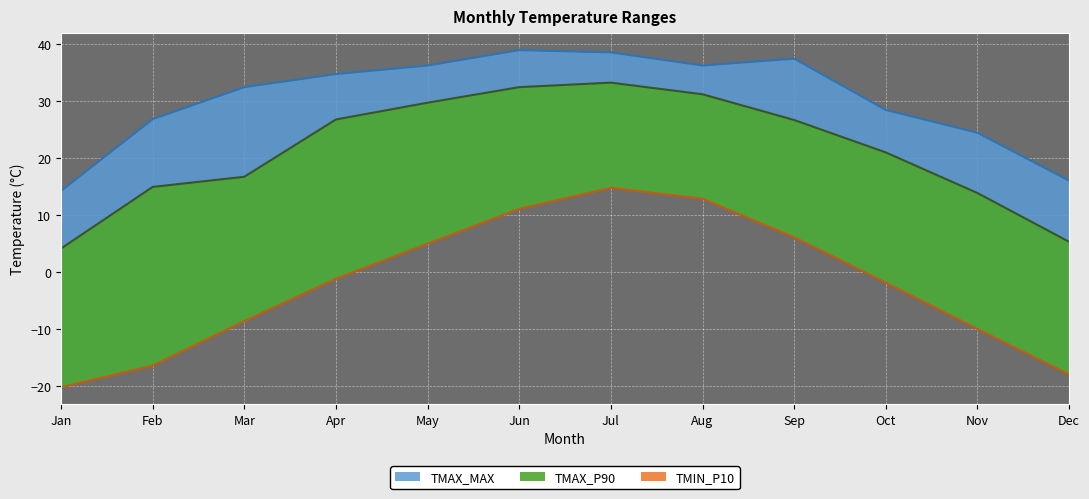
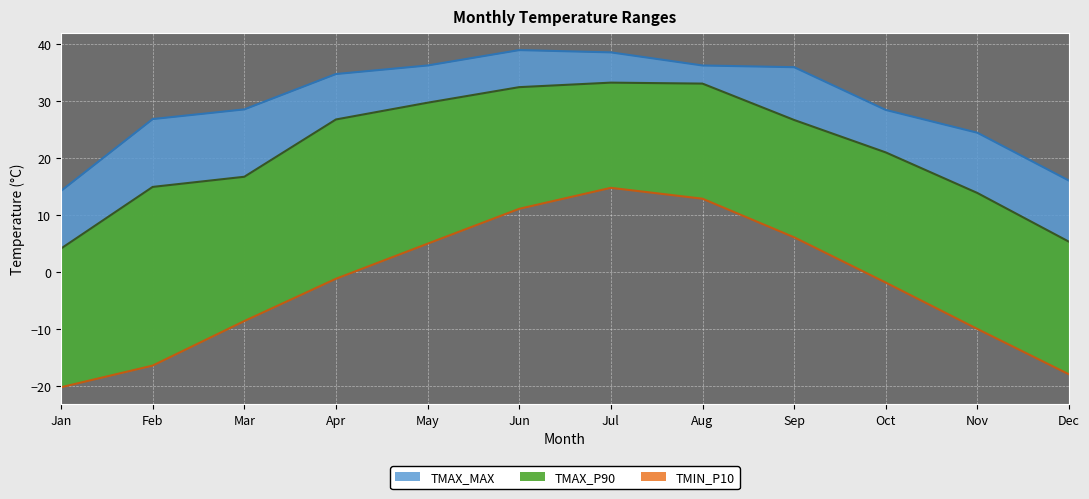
TMAX_MAX, Mar: 33 -> 29
TMAX_P90, Aug: 31 -> 33
TMAX_MAX, Sep: 38 -> 36
